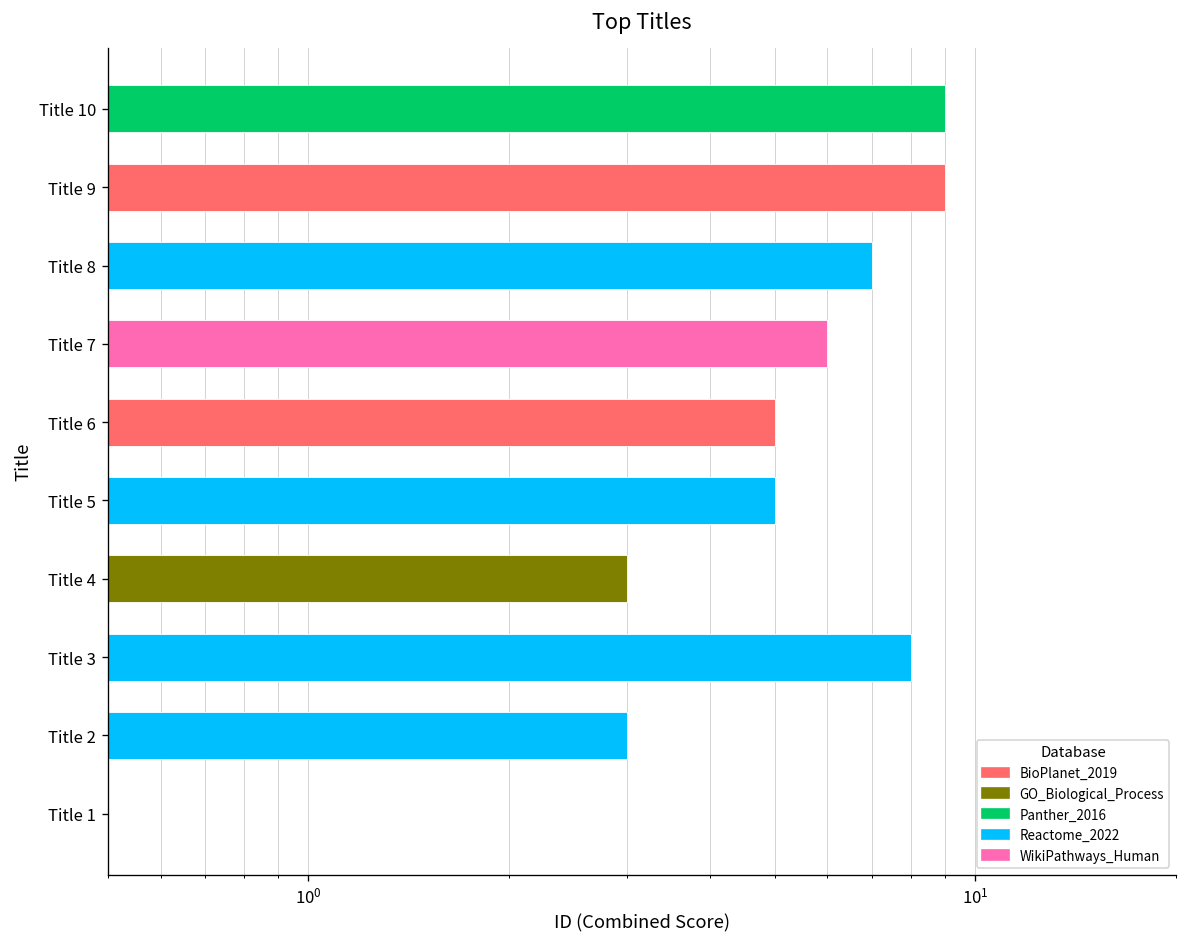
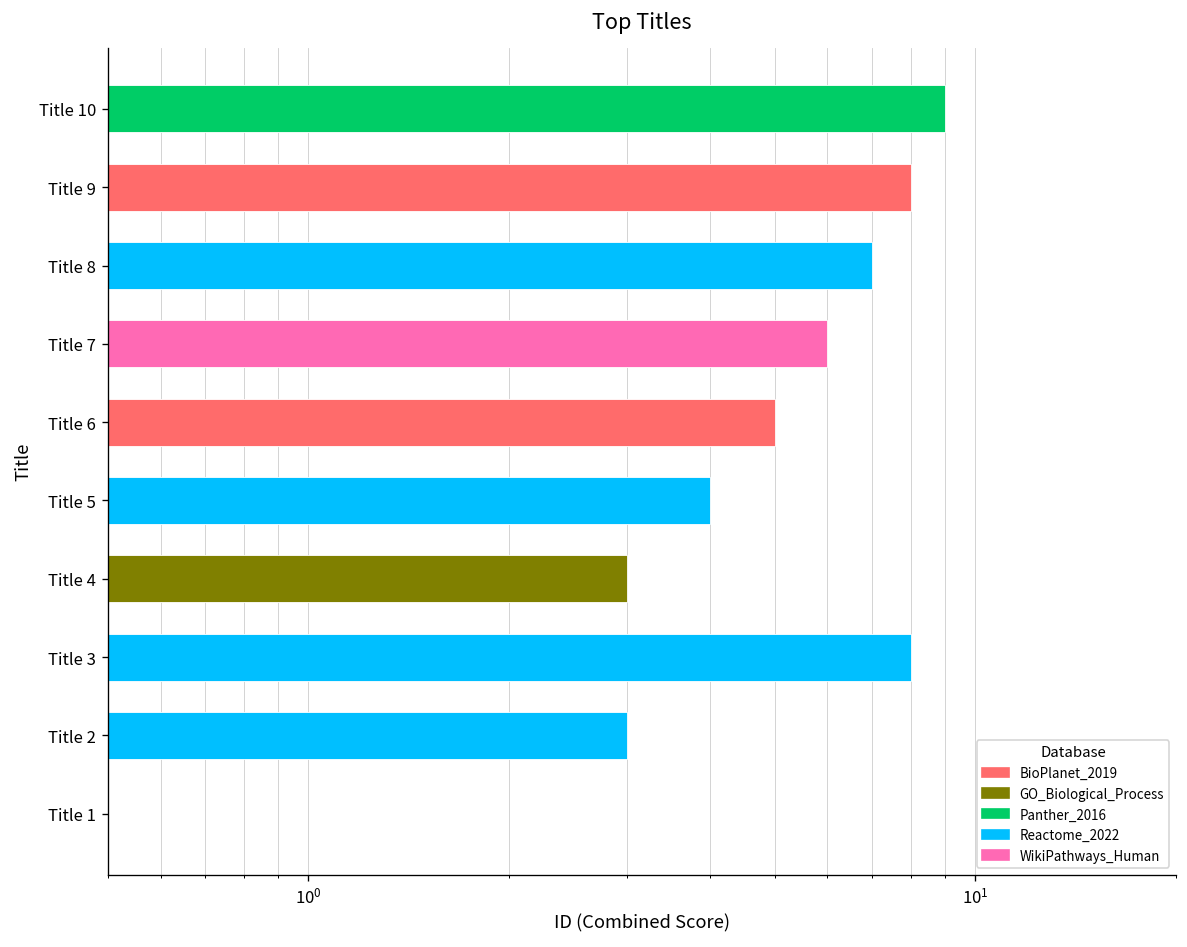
Title 9: 9 -> 8
Title 5: 5 -> 4
